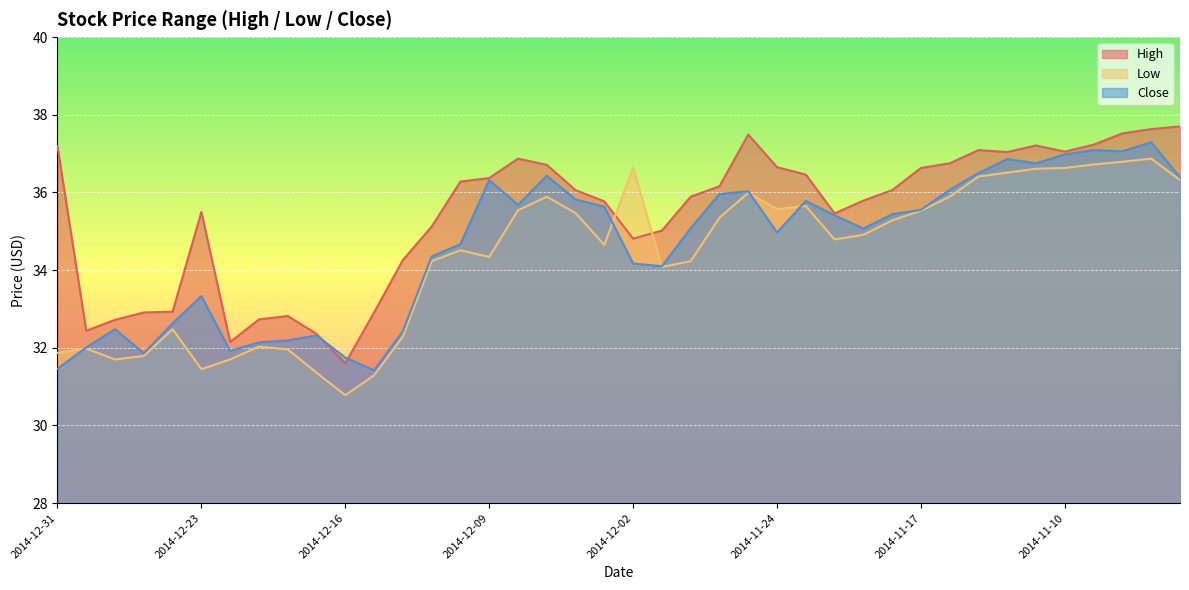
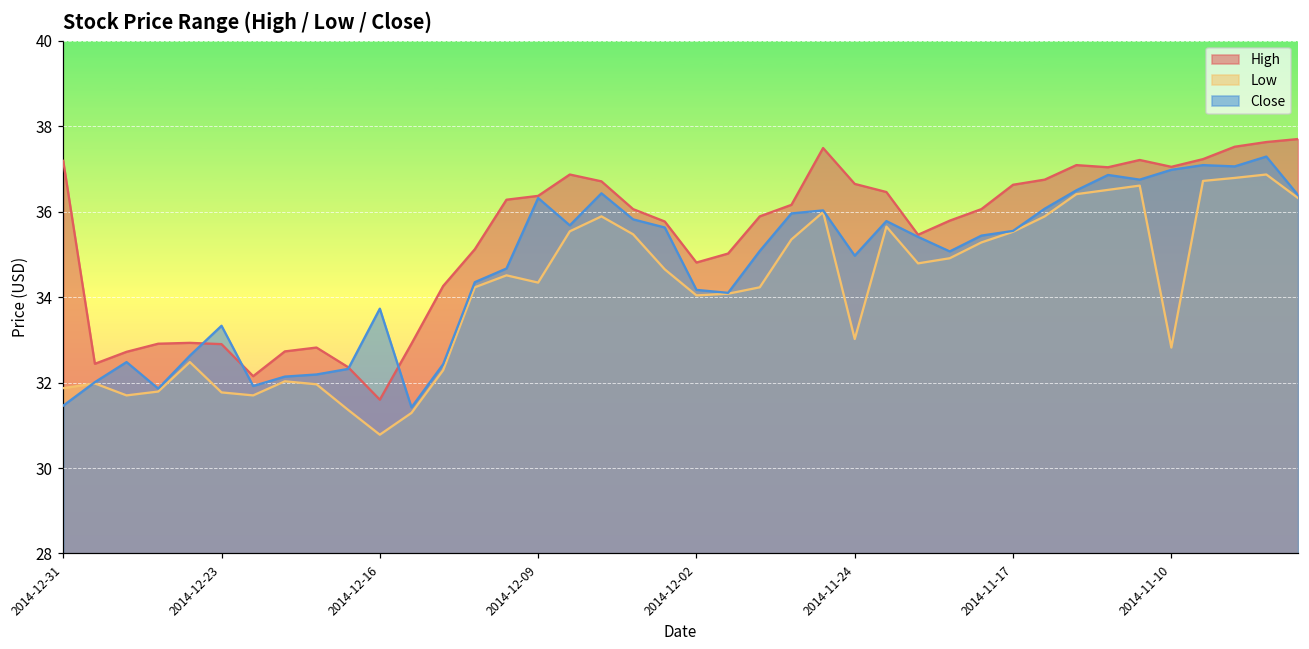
High, 2014-12-23: 35.5 -> 32.9
Low, 2014-12-23: 31.5 -> 31.8
Close, 2014-12-16: 31.8 -> 33.7
Low, 2014-12-02: 36.6 -> 34.0
Low, 2014-11-24: 35.6 -> 33.0
Low, 2014-11-10: 36.6 -> 32.8
